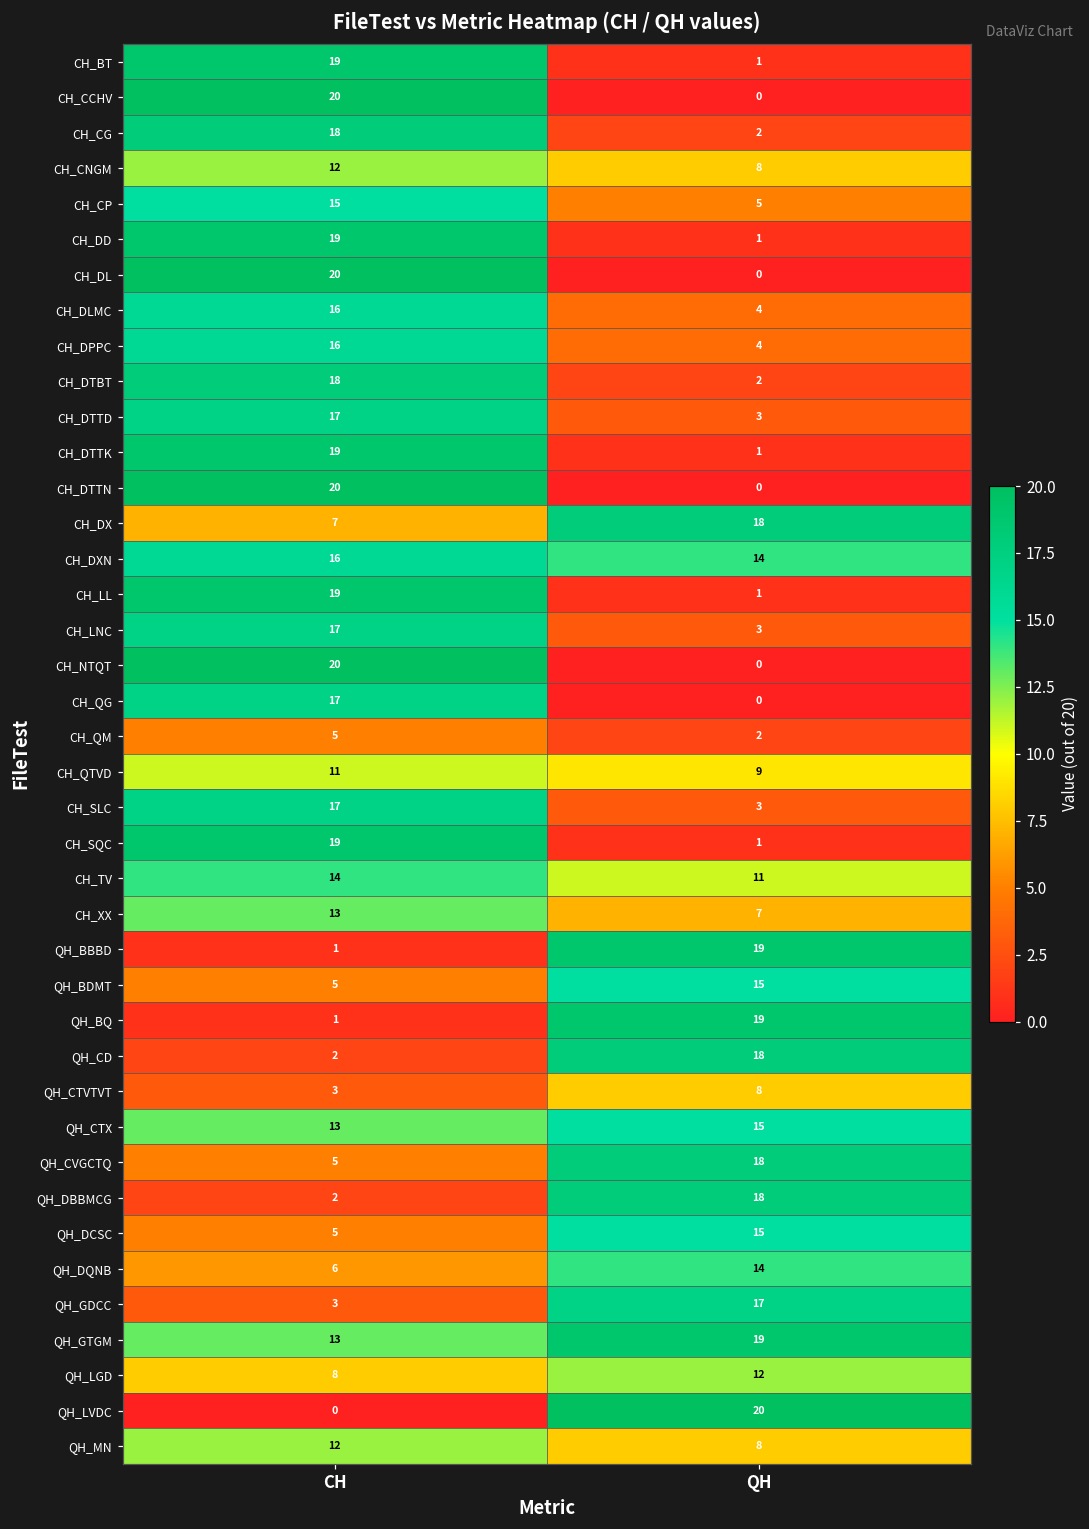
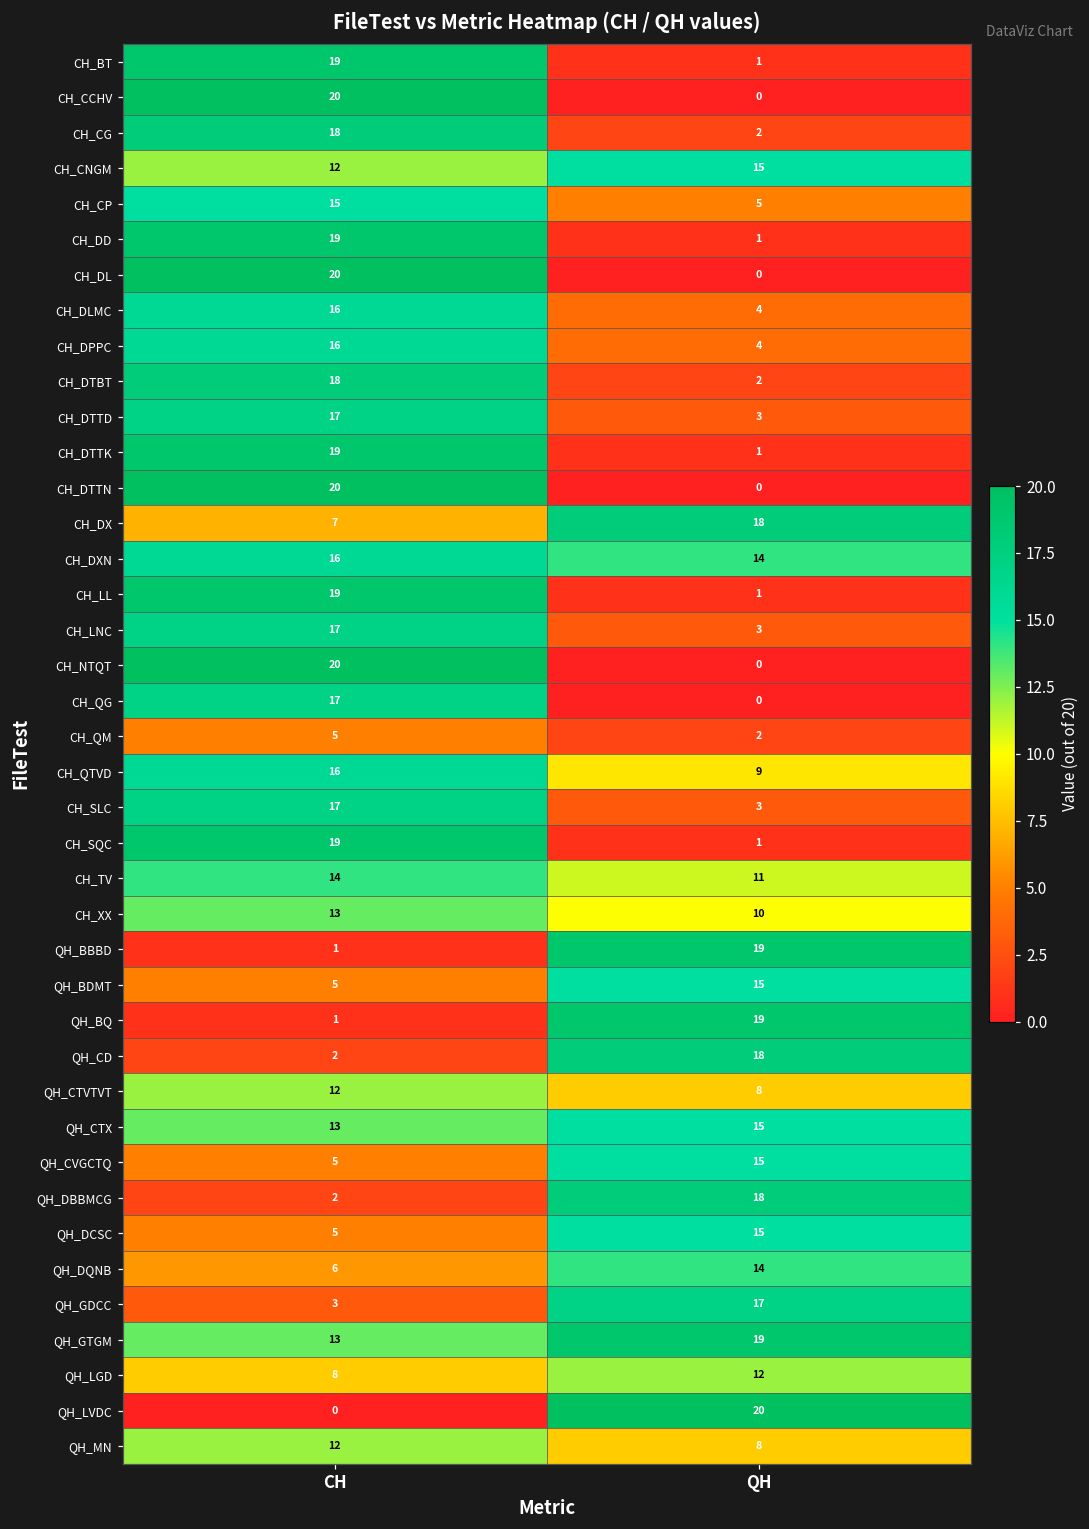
CH_CNGM, QH: 8 -> 15
CH_QTVD, CH: 11 -> 16
CH_XX, QH: 7 -> 10
QH_CTVTVT, CH: 3 -> 12
QH_CVGCTQ, QH: 18 -> 15
